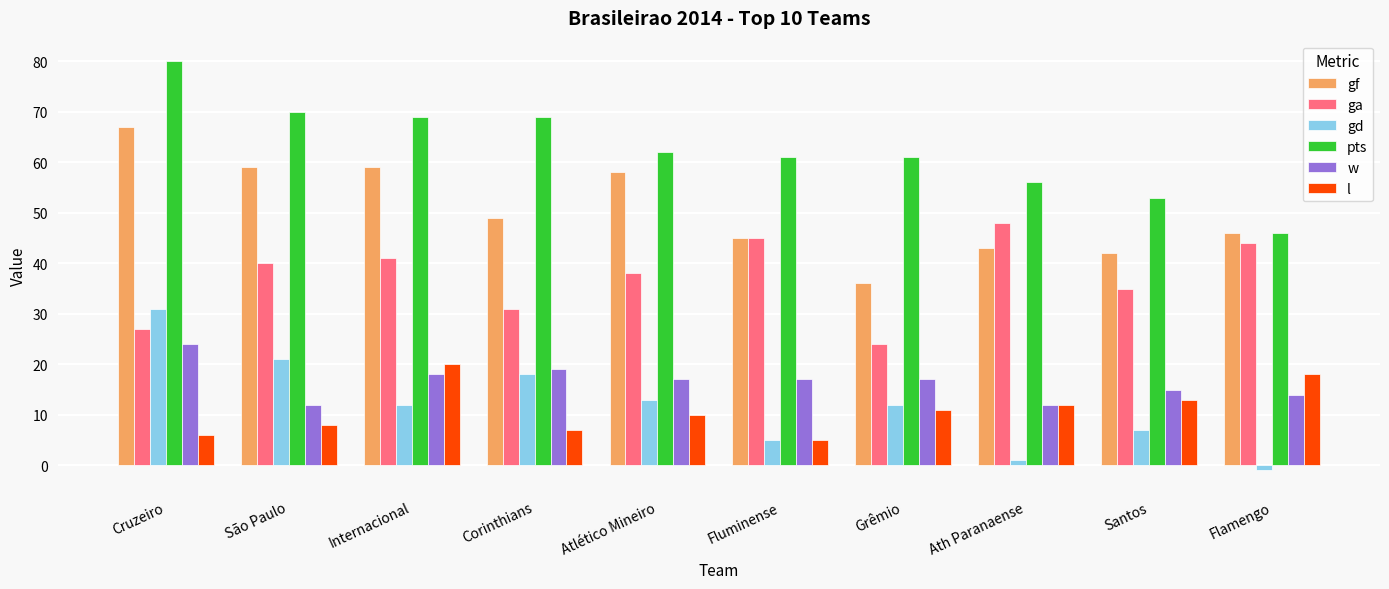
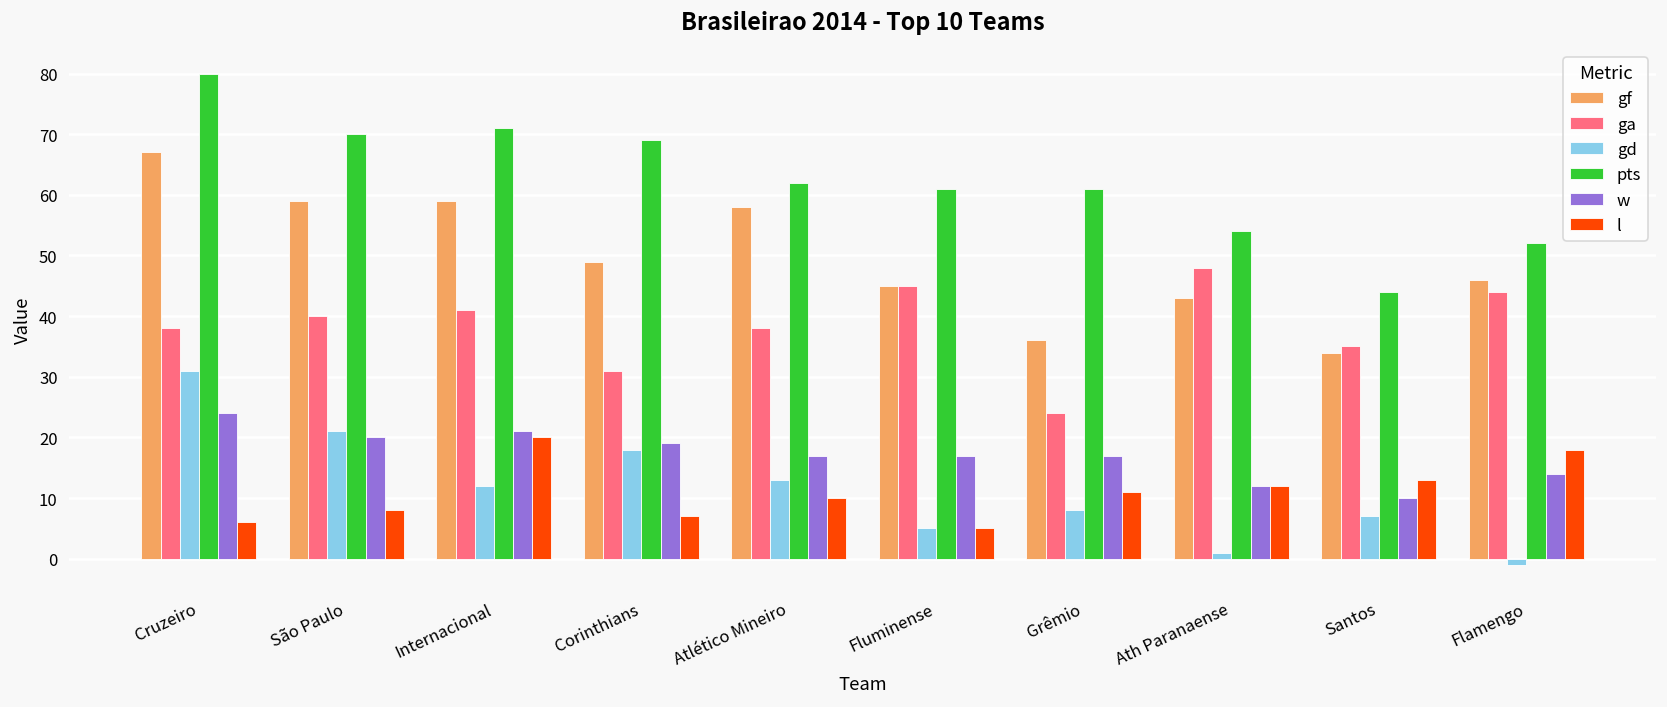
ga, Cruzeiro: 27 -> 38
w, São Paulo: 12 -> 20
pts, Internacional: 69 -> 71
w, Internacional: 18 -> 21
gd, Grêmio: 12 -> 8
pts, Ath Paranaense: 56 -> 54
gf, Santos: 42 -> 34
pts, Santos: 53 -> 44
w, Santos: 15 -> 10
pts, Flamengo: 46 -> 52
